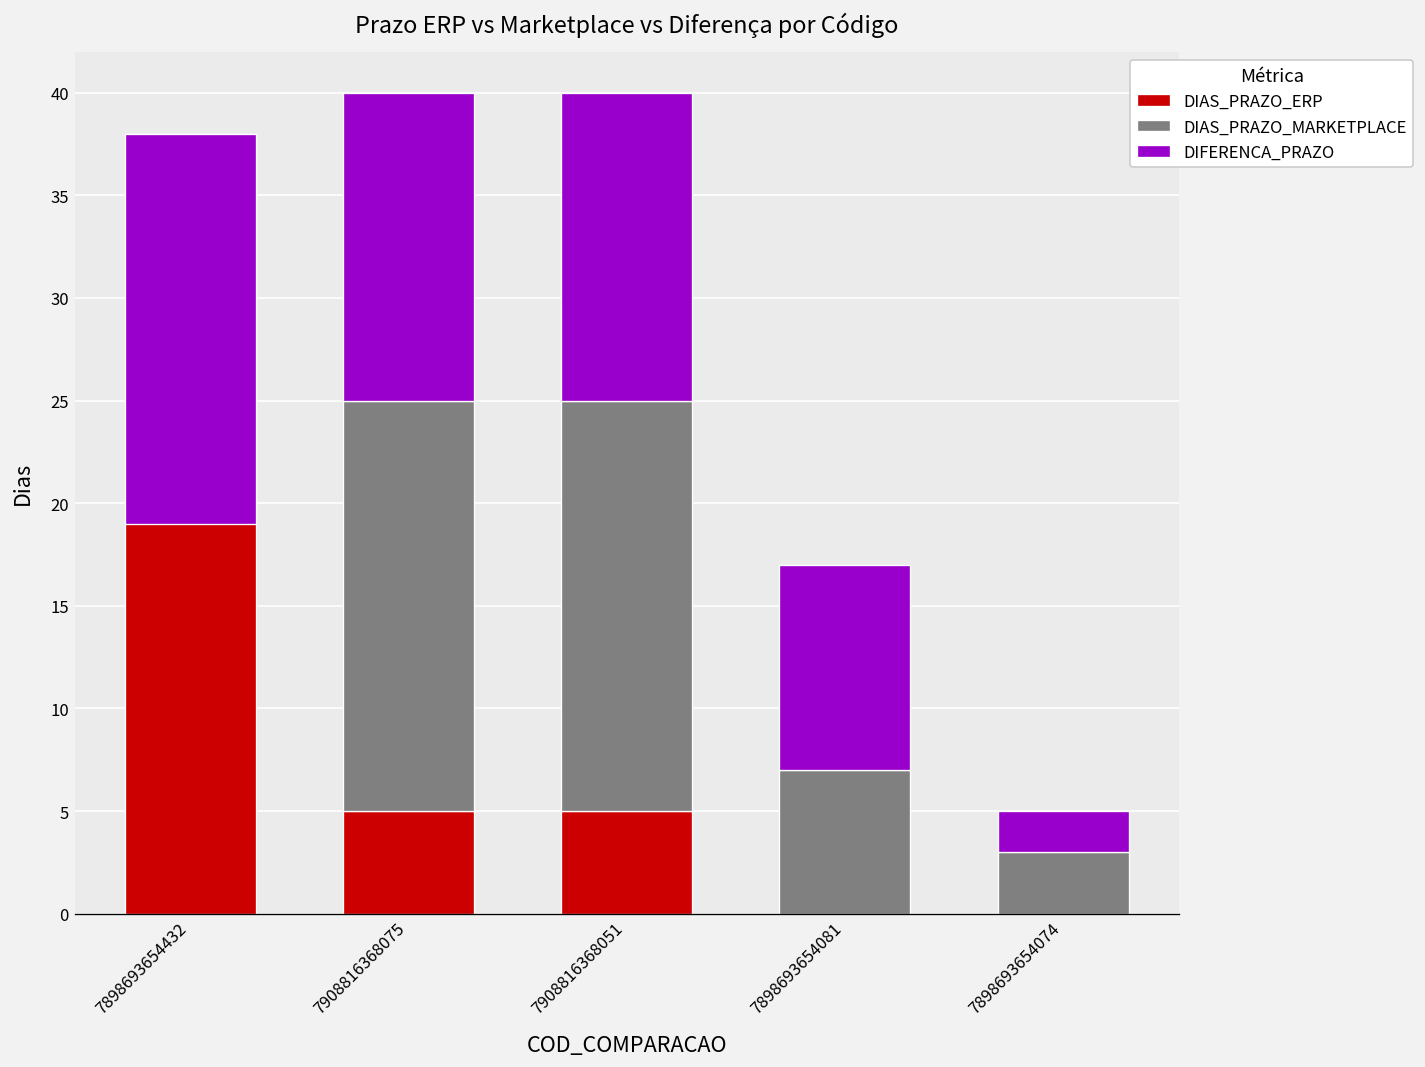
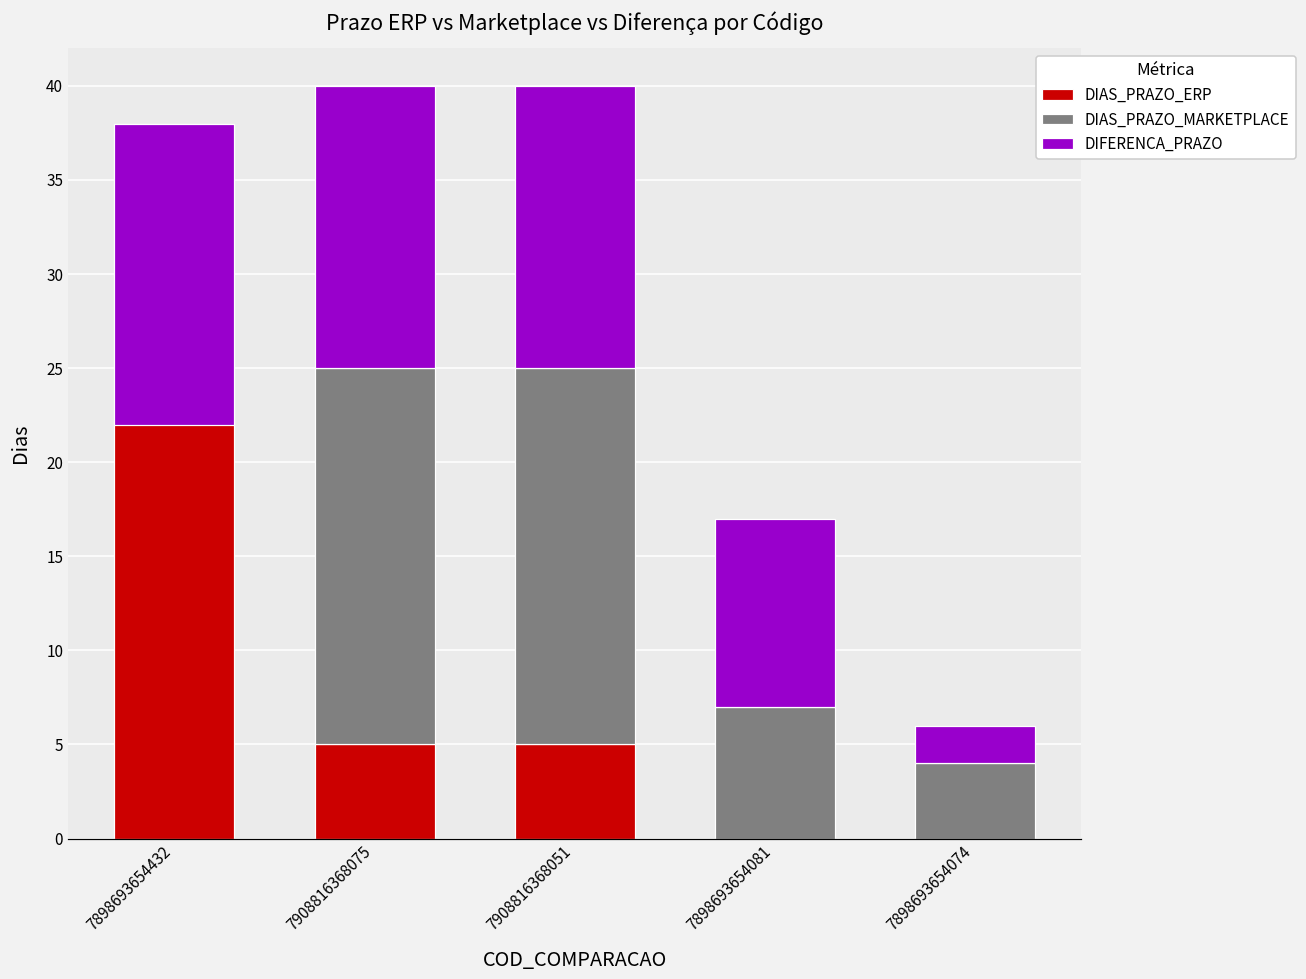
DIFERENCA_PRAZO, 7898693654432: -19 -> -16
DIAS_PRAZO_MARKETPLACE, 7898693654074: 3 -> 4
